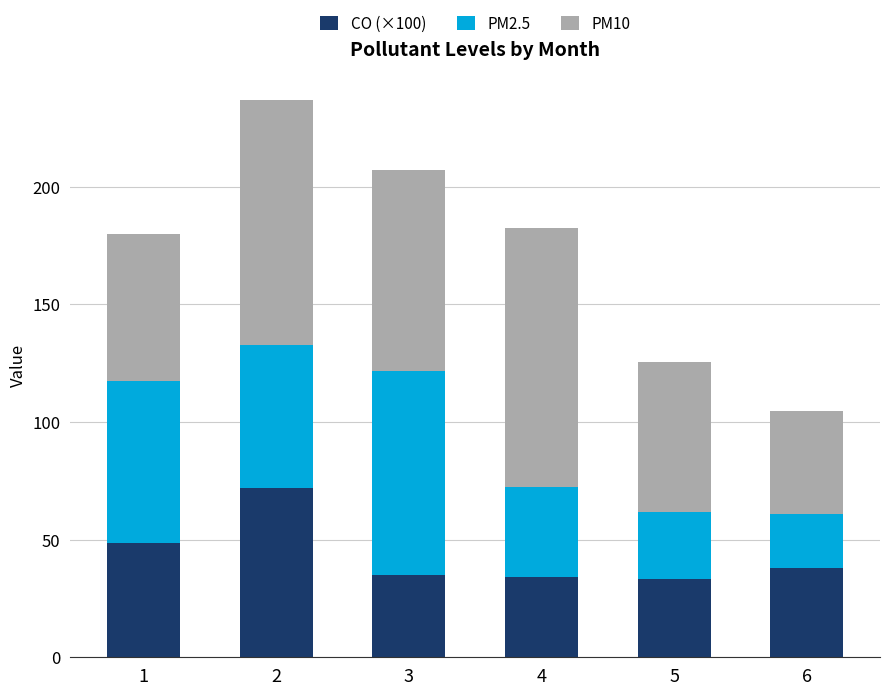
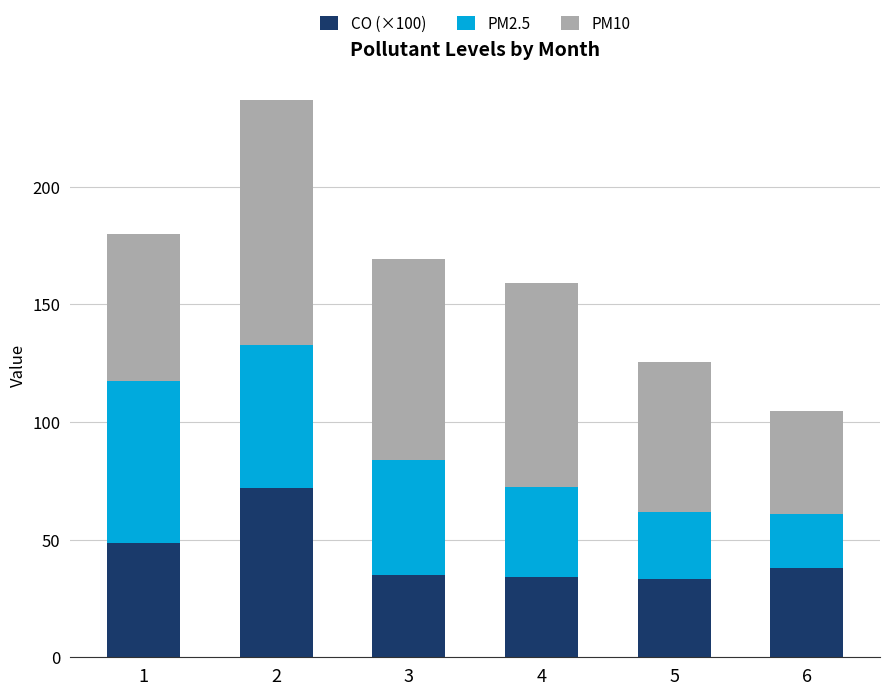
PM2.5, 3: 87 -> 49
PM10, 4: 110 -> 87
